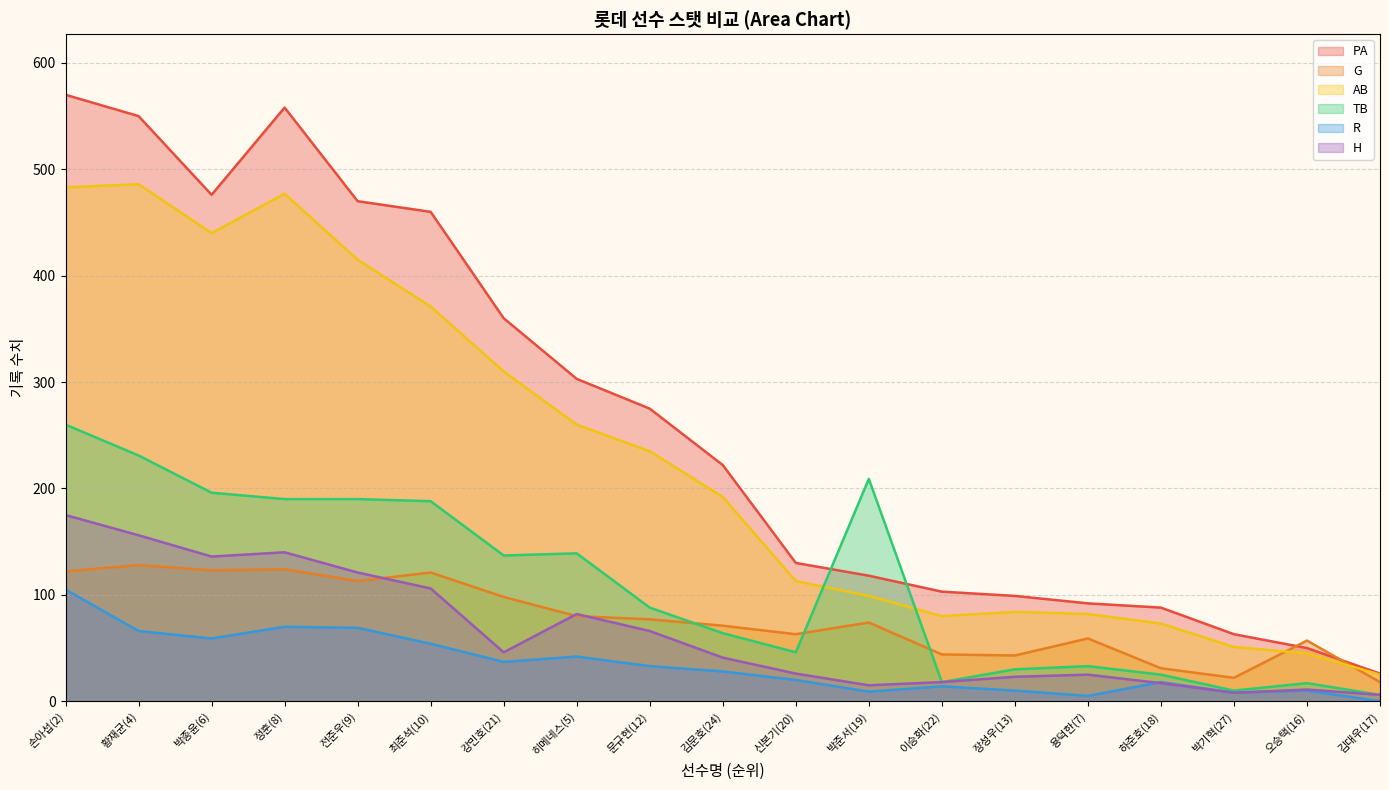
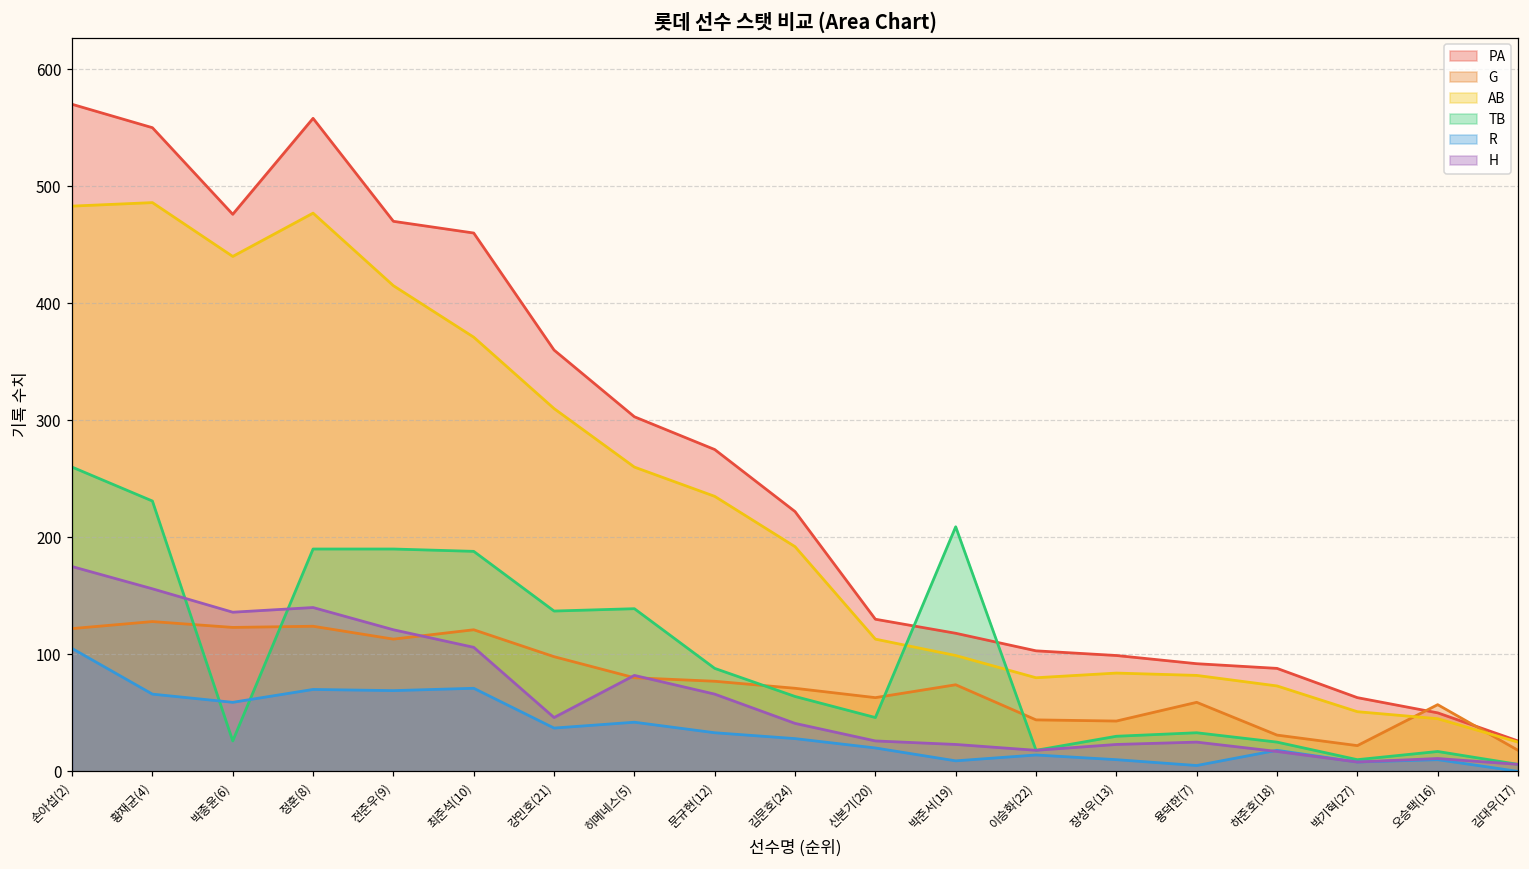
TB, 박종윤(6): 196 -> 26
R, 최준석(10): 54 -> 71
H, 박준서(19): 15 -> 23
